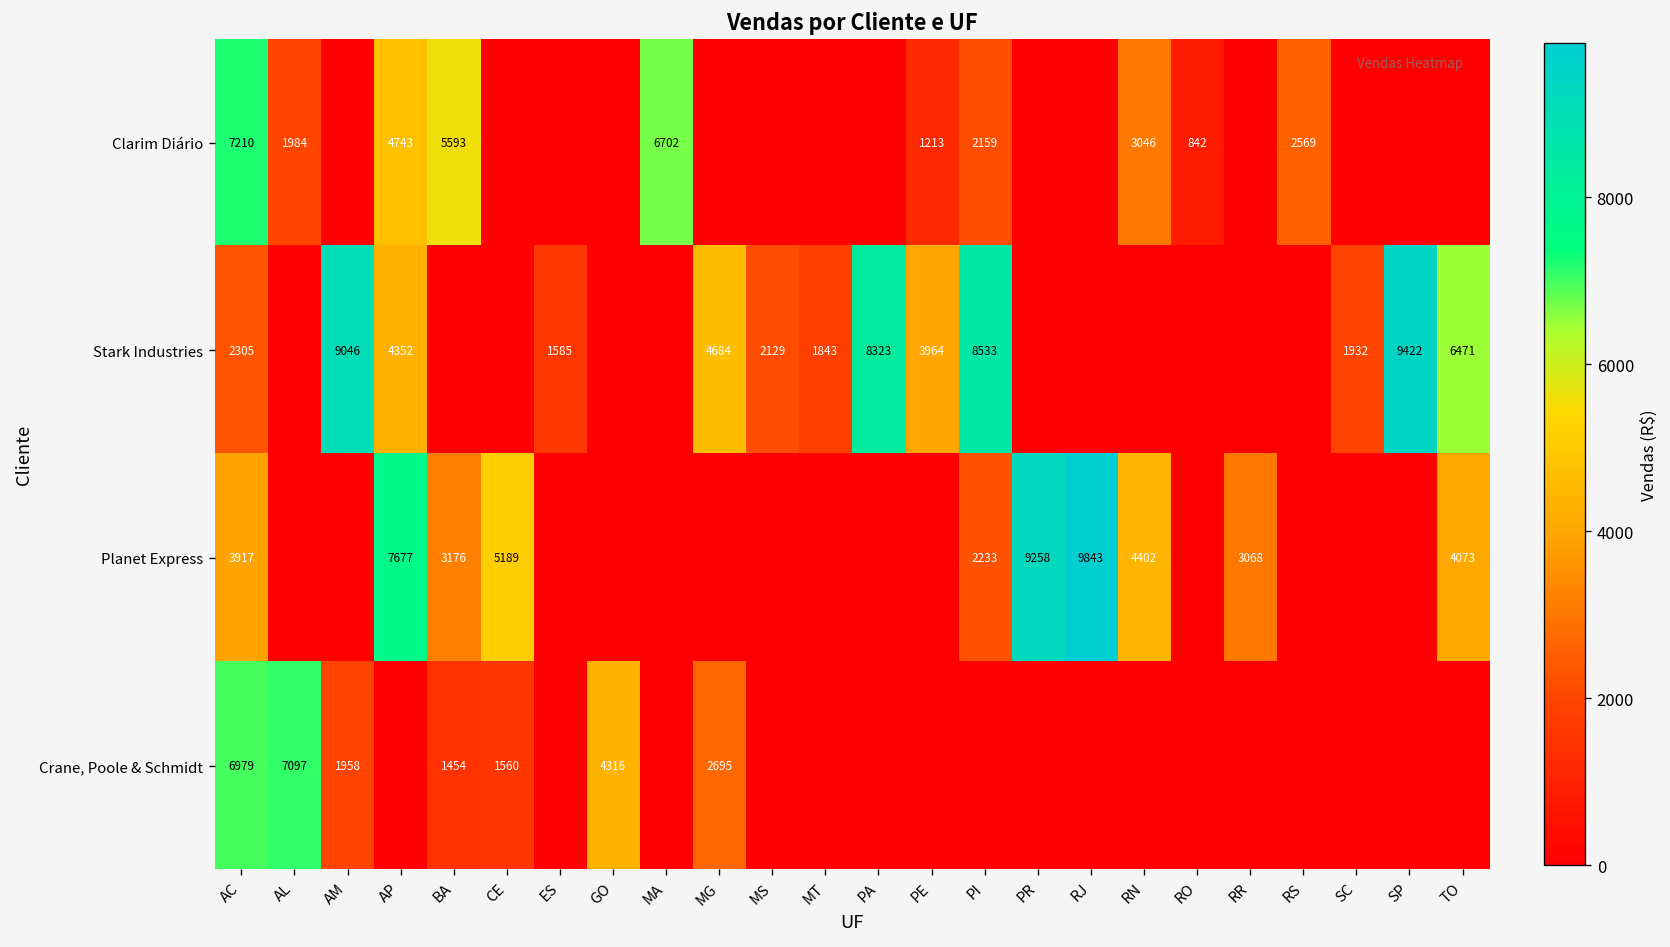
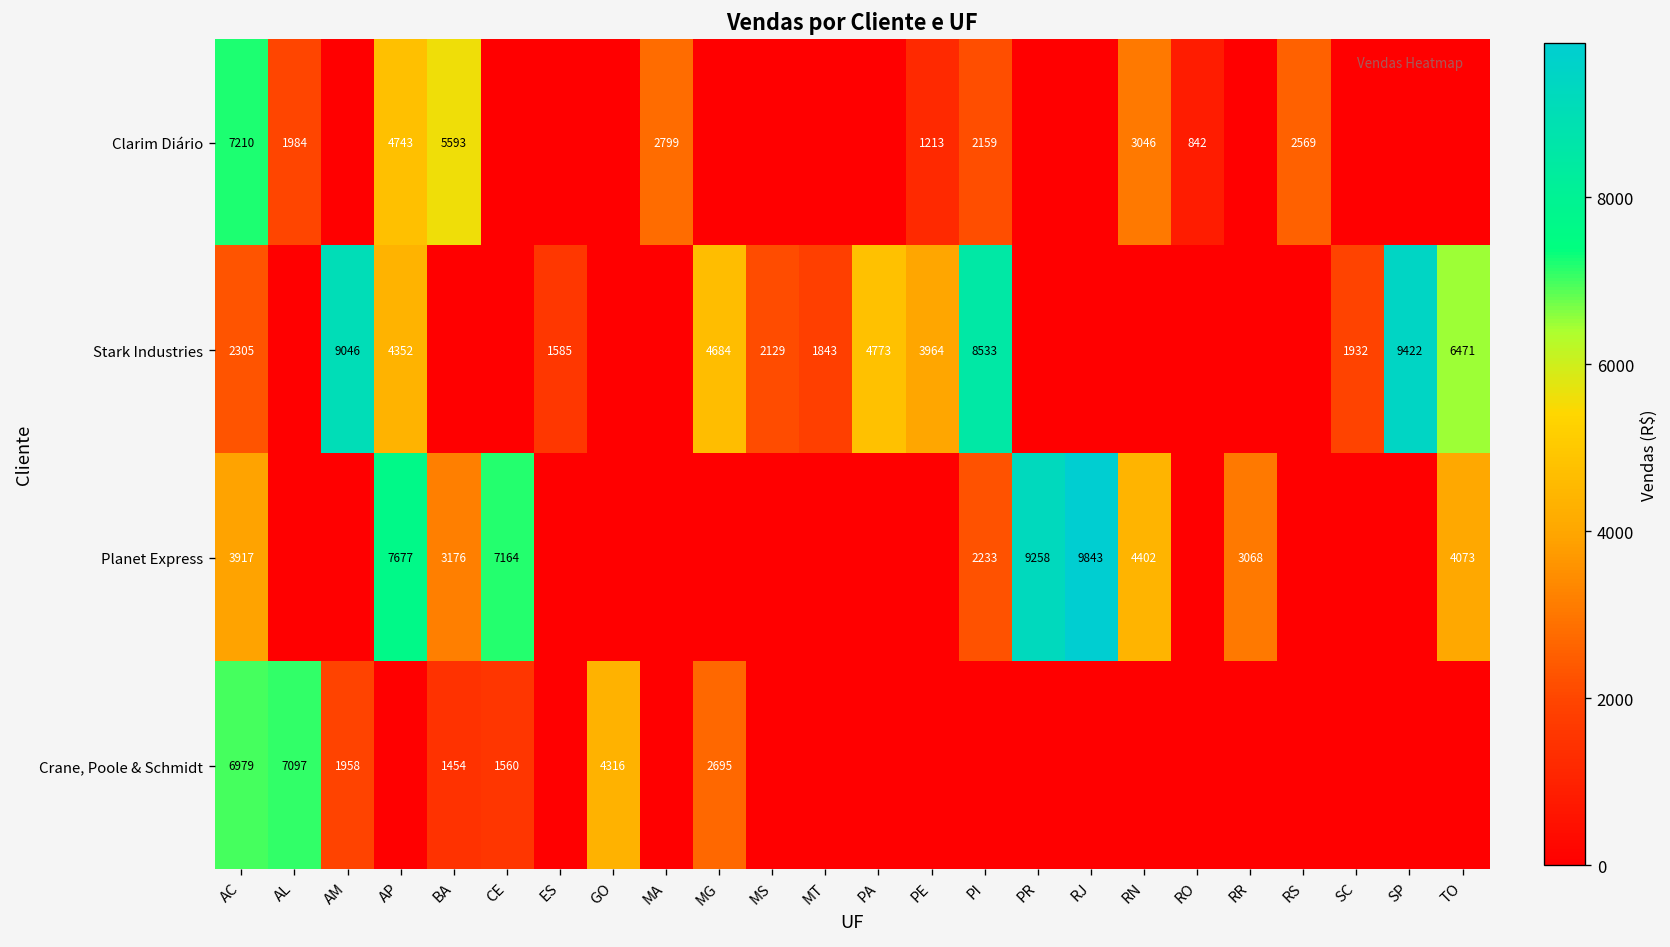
Clarim Diário, MA: 6702 -> 2799
Stark Industries, PA: 8323 -> 4773
Planet Express, CE: 5189 -> 7164
